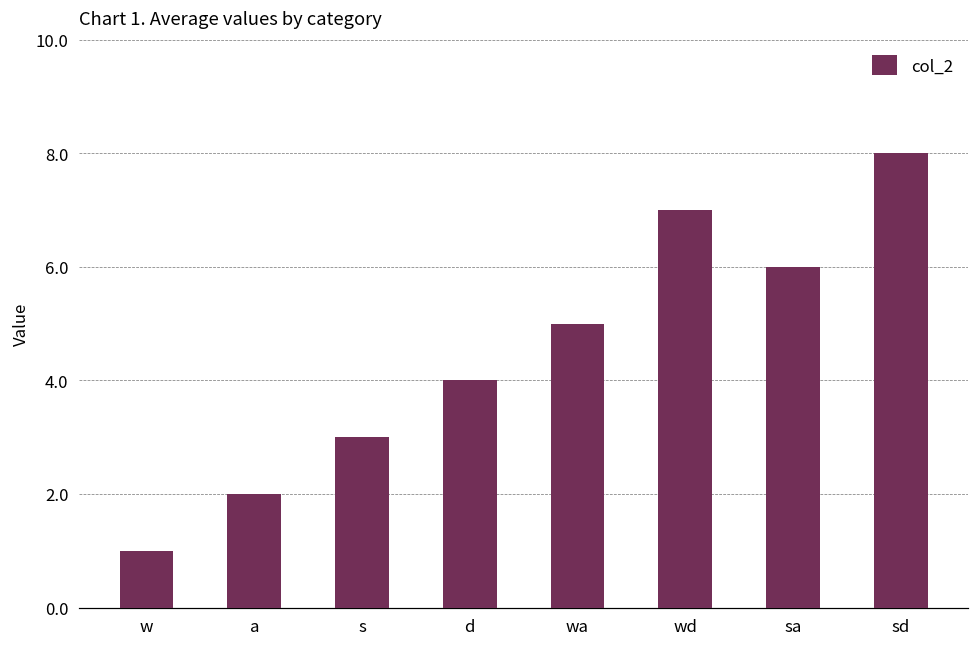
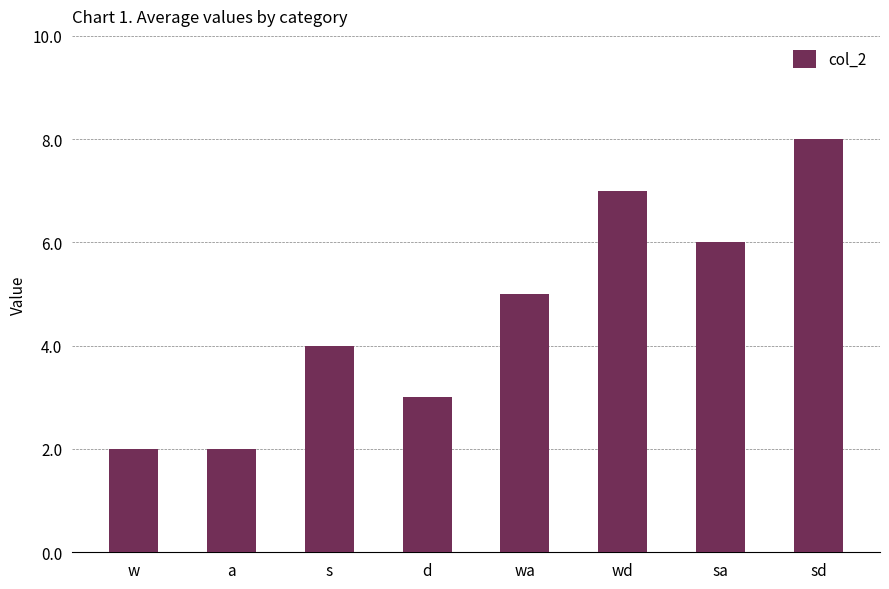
w: 1 -> 2
s: 3 -> 4
d: 4 -> 3
